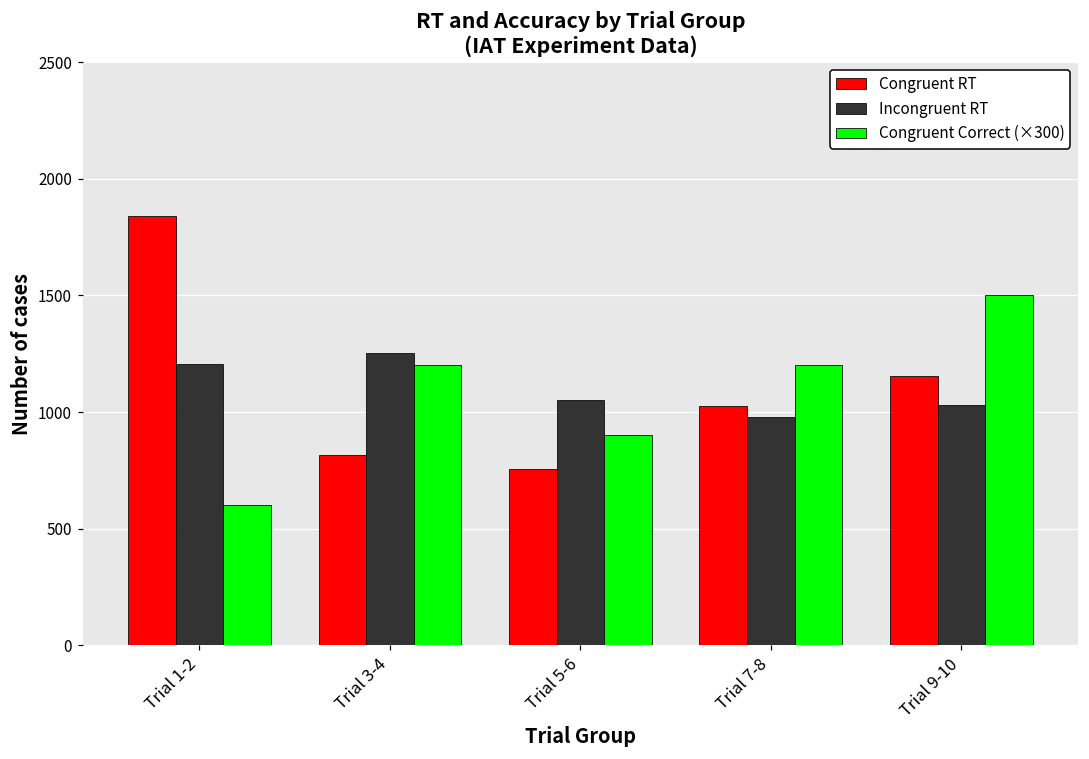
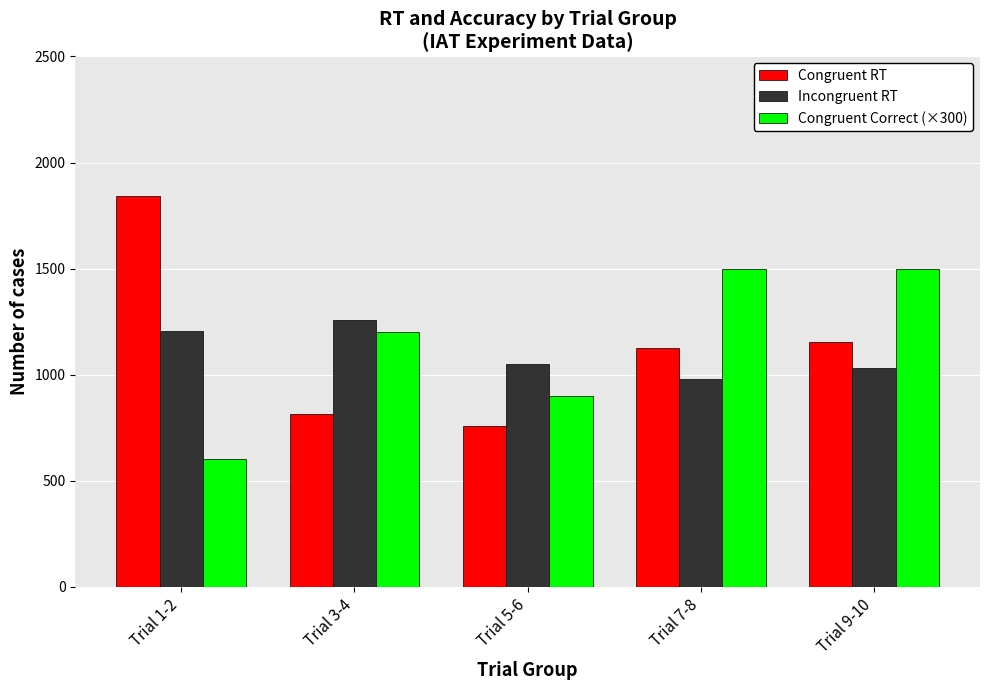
Congruent RT, Trial 7-8: 1020 -> 1120
Congruent Correct (×300), Trial 7-8: 1200 -> 1500
